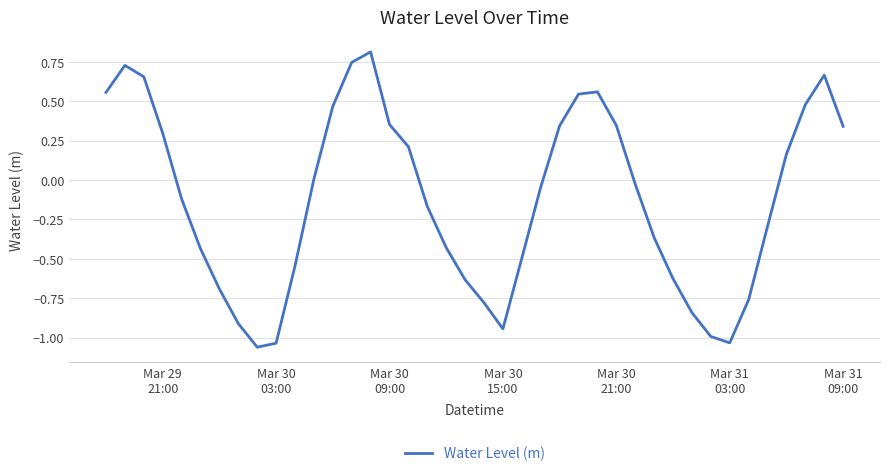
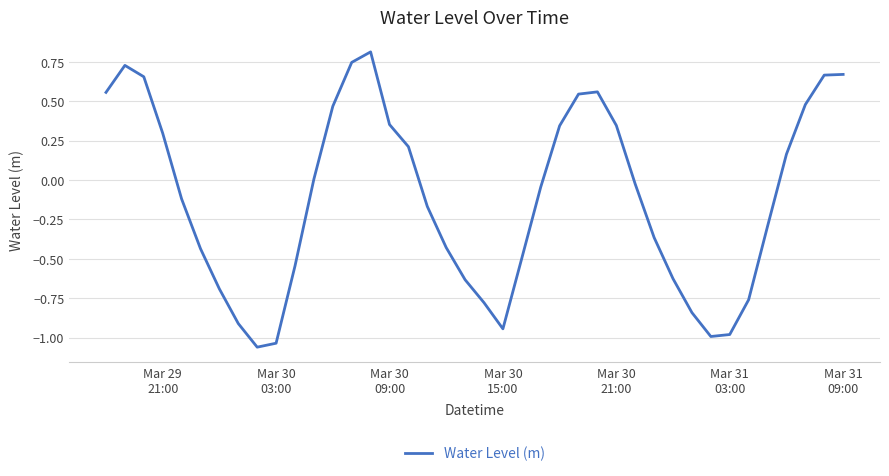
Mar 31 03:00: -1.03 -> -0.98
Mar 31 09:00: 0.34 -> 0.67
